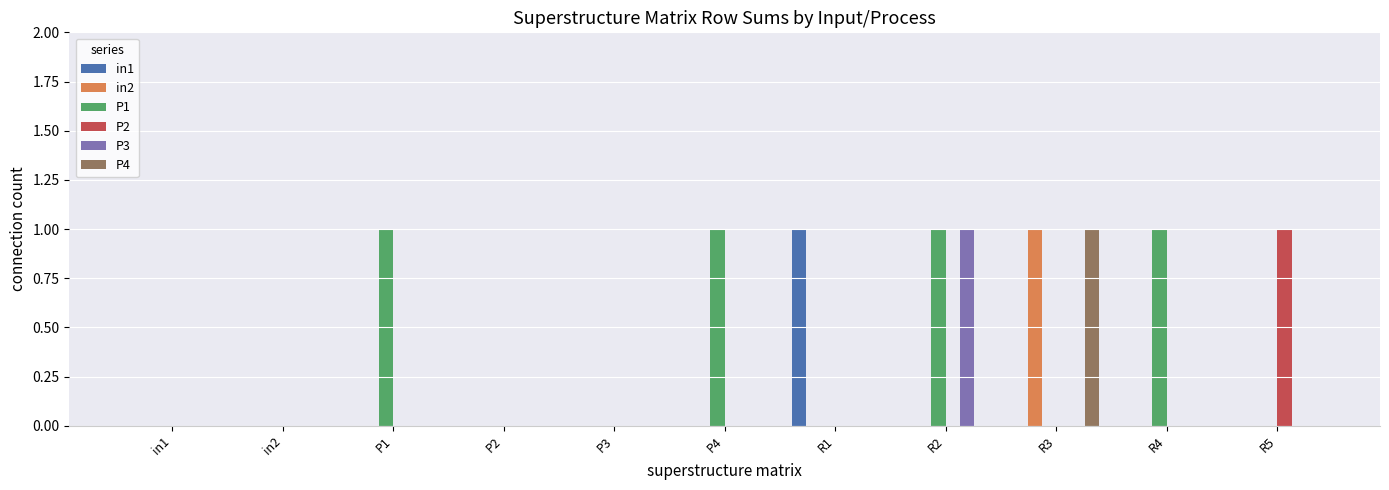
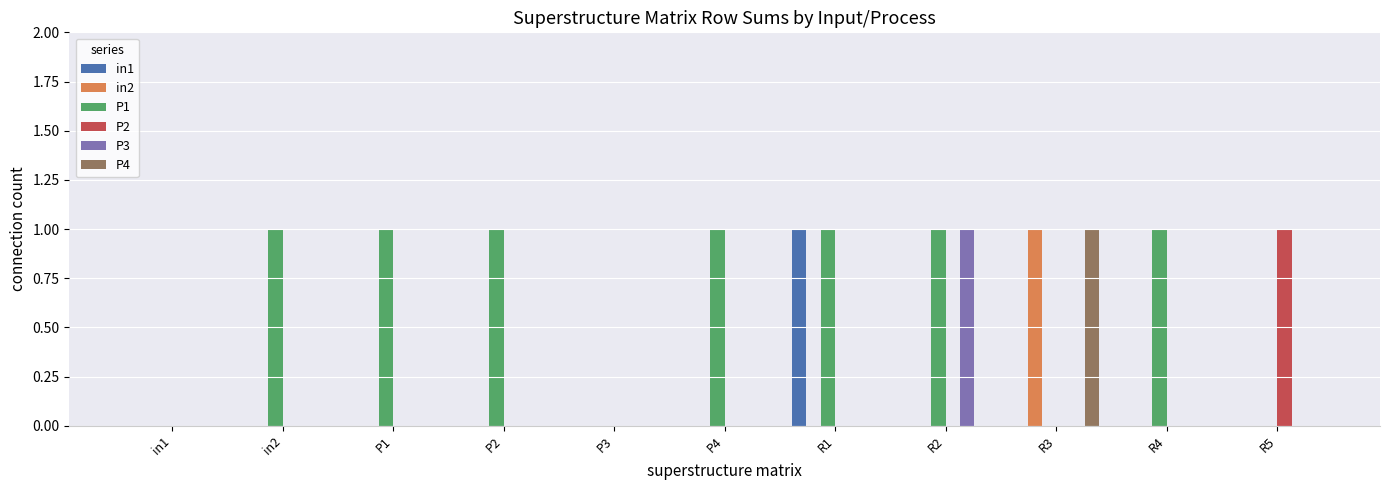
P1, in2: 0 -> 1
P1, P2: 0 -> 1
P1, R1: 0 -> 1
